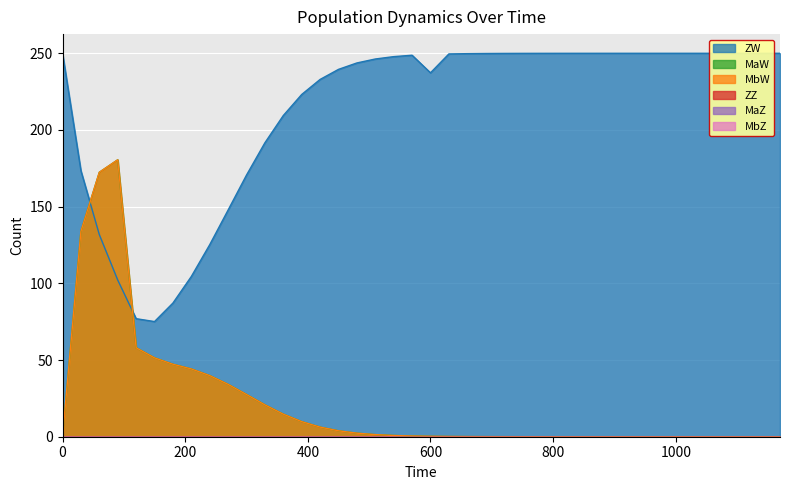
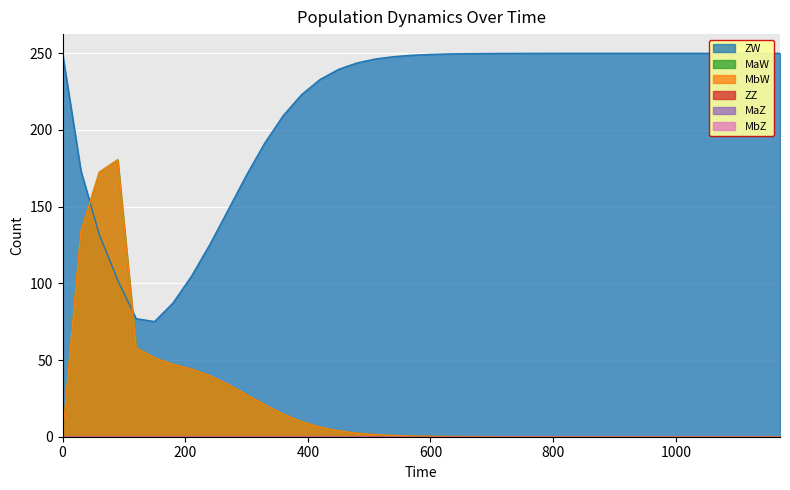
ZW, 600: 237 -> 249
